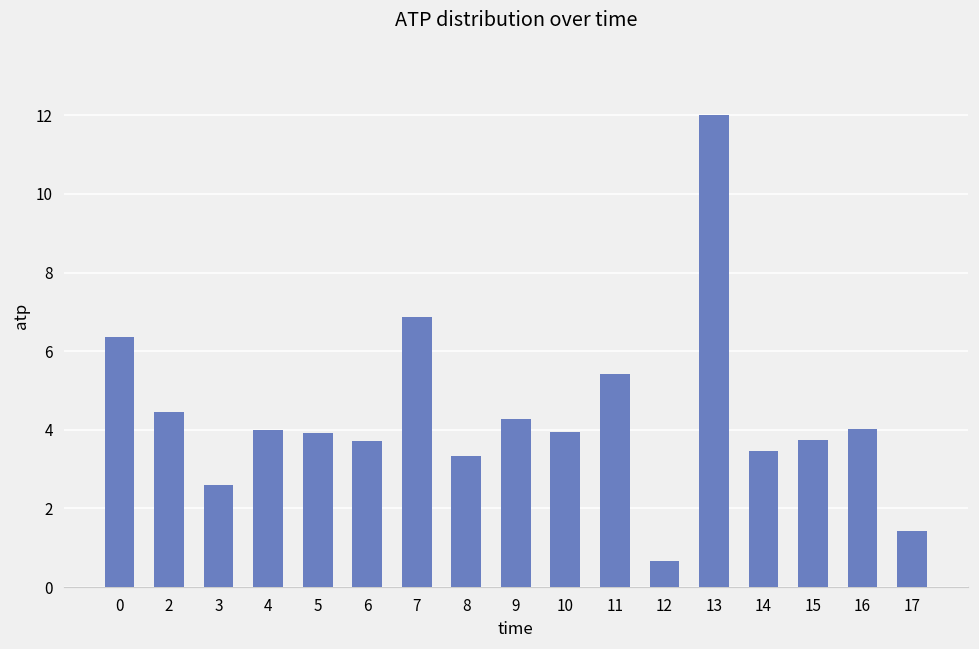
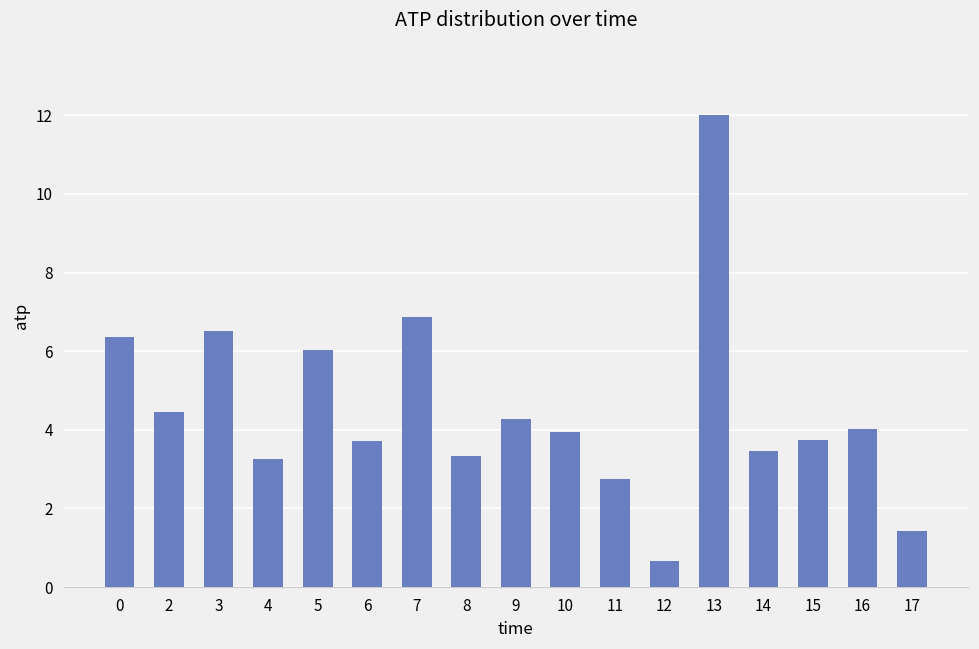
3: 2.6 -> 6.5
4: 4.0 -> 3.3
5: 3.9 -> 6.0
11: 5.4 -> 2.7
